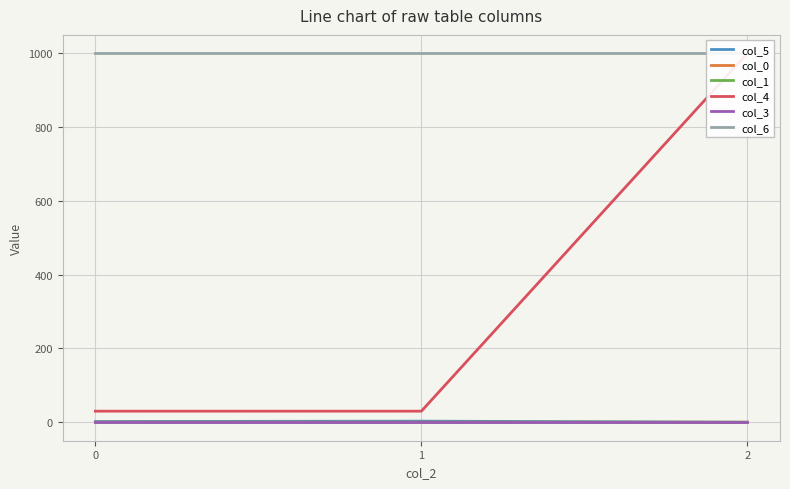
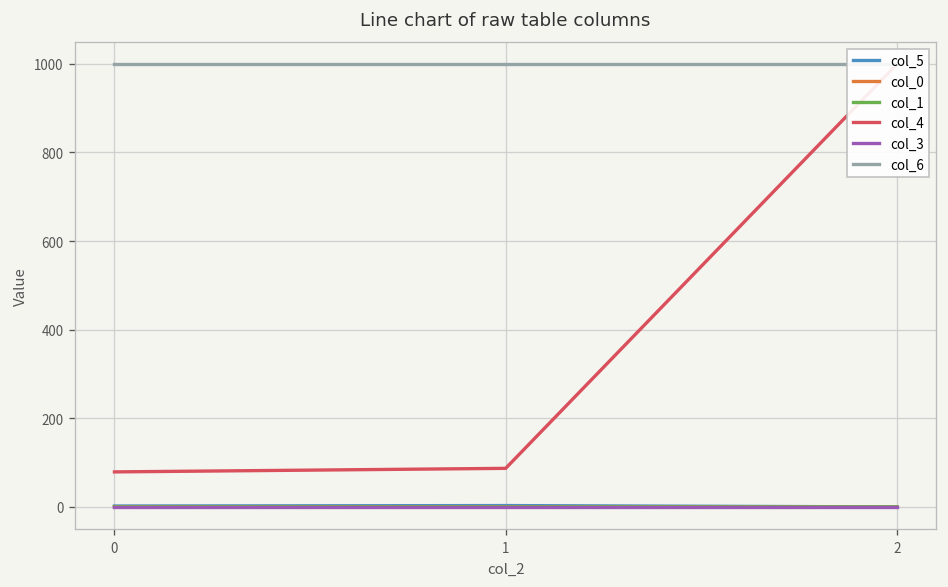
col_4, 0: 30 -> 80
col_4, 1: 30 -> 90
